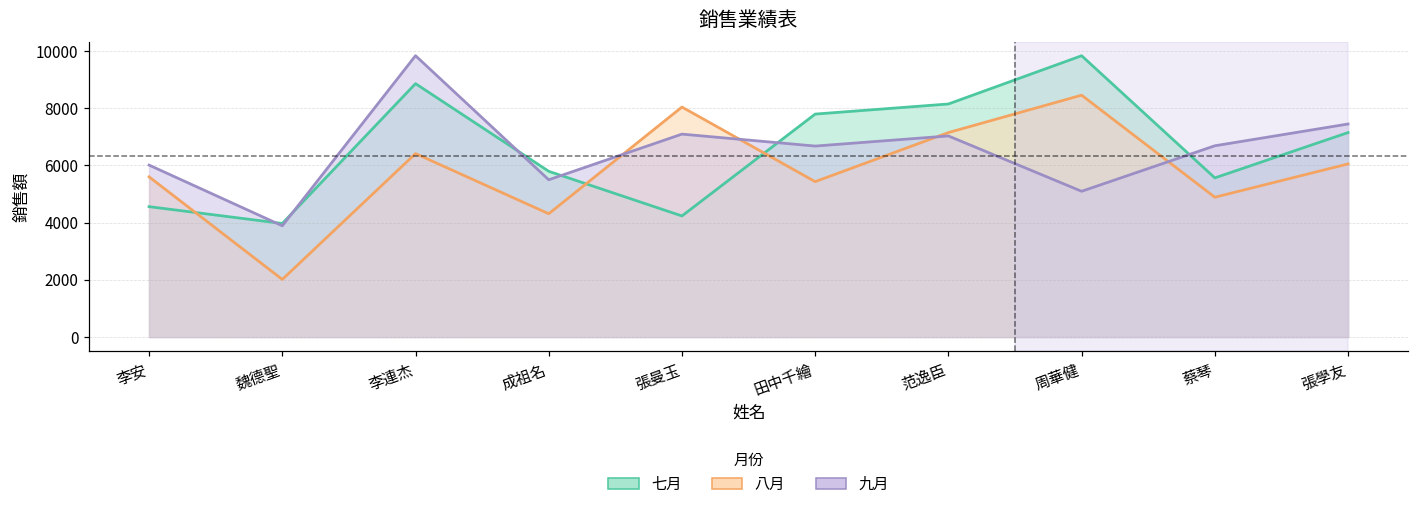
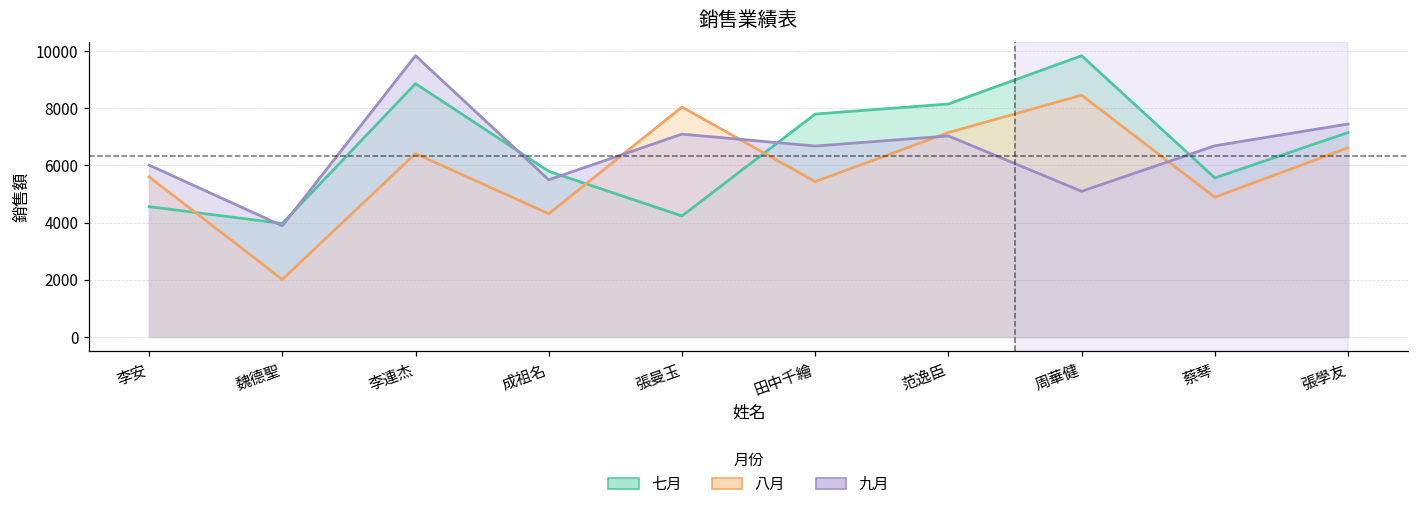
八月, 張學友: 6100 -> 6600
